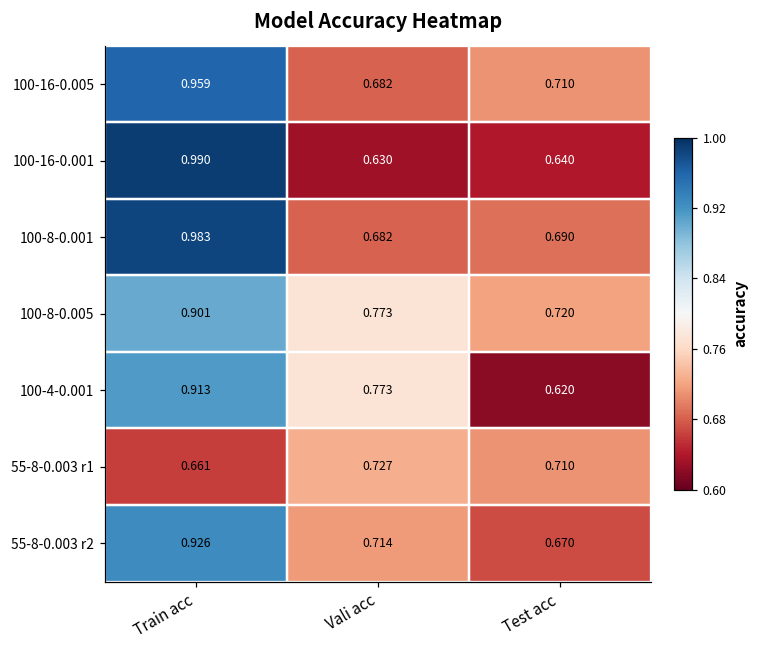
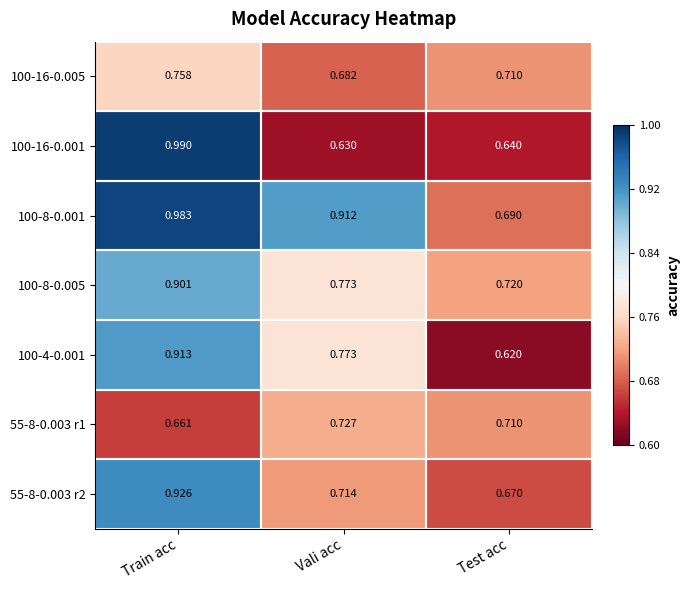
100-16-0.005, Train acc: 0.959 -> 0.758
100-8-0.001, Vali acc: 0.682 -> 0.912
